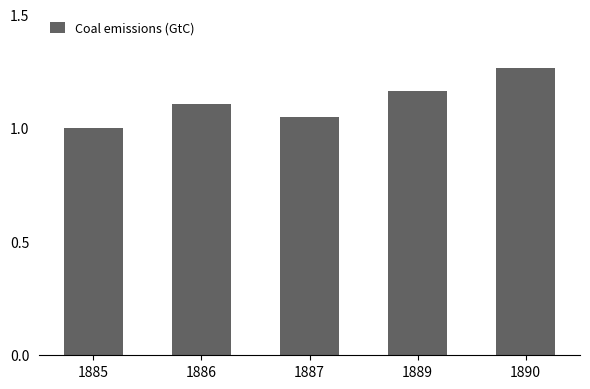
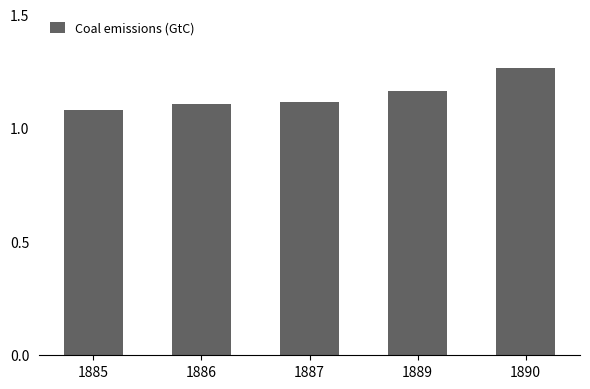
1885: 1.00 -> 1.08
1887: 1.05 -> 1.11
